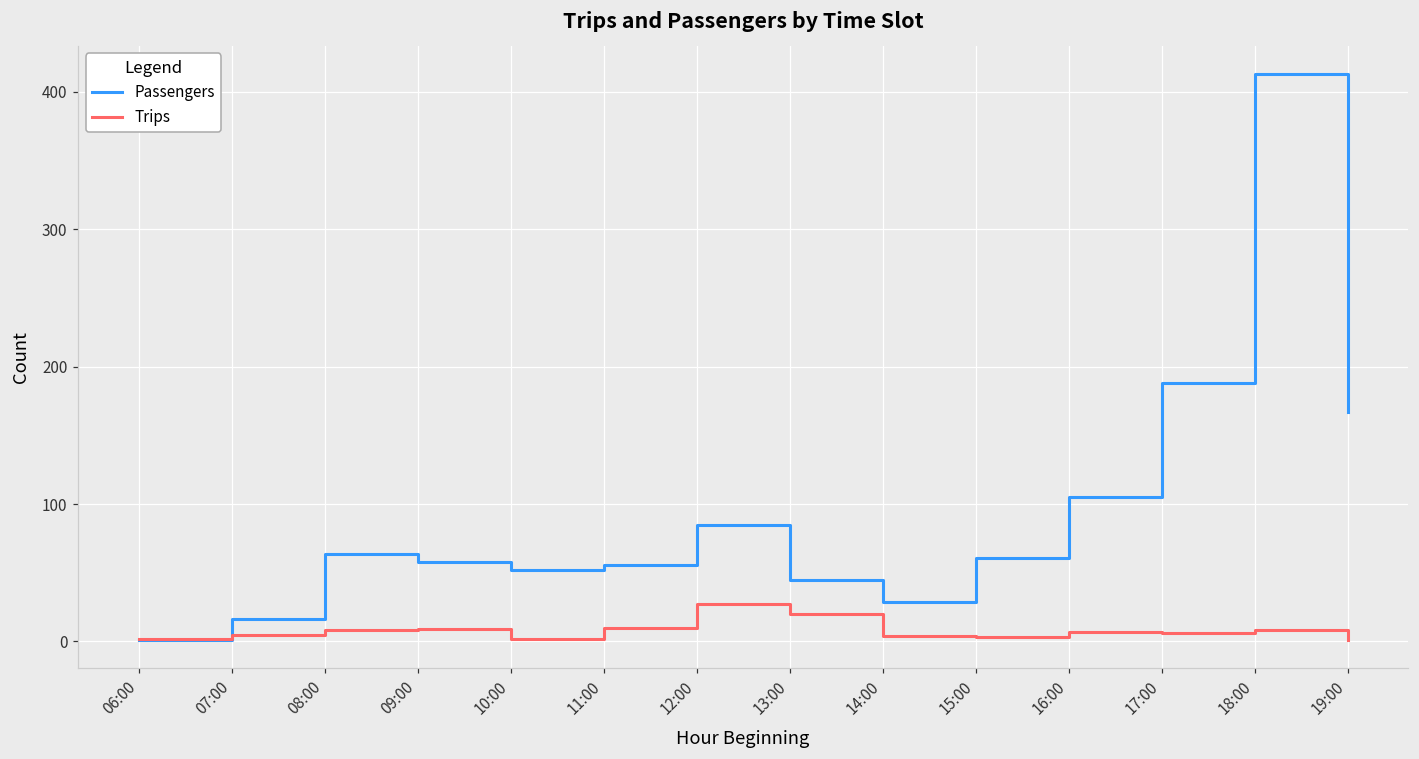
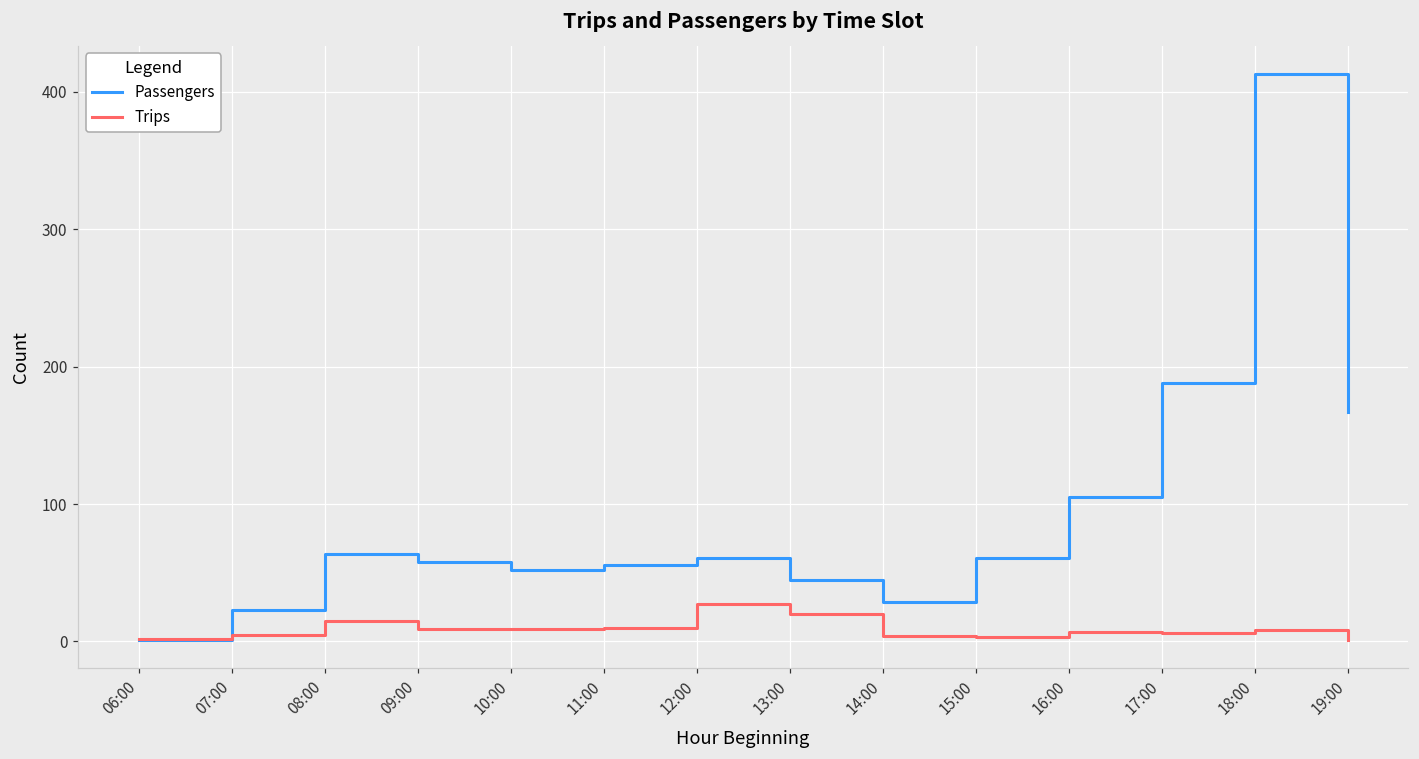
Passengers, 07:00: 16 -> 23
Trips, 08:00: 8 -> 15
Trips, 10:00: 2 -> 9
Passengers, 12:00: 85 -> 61
